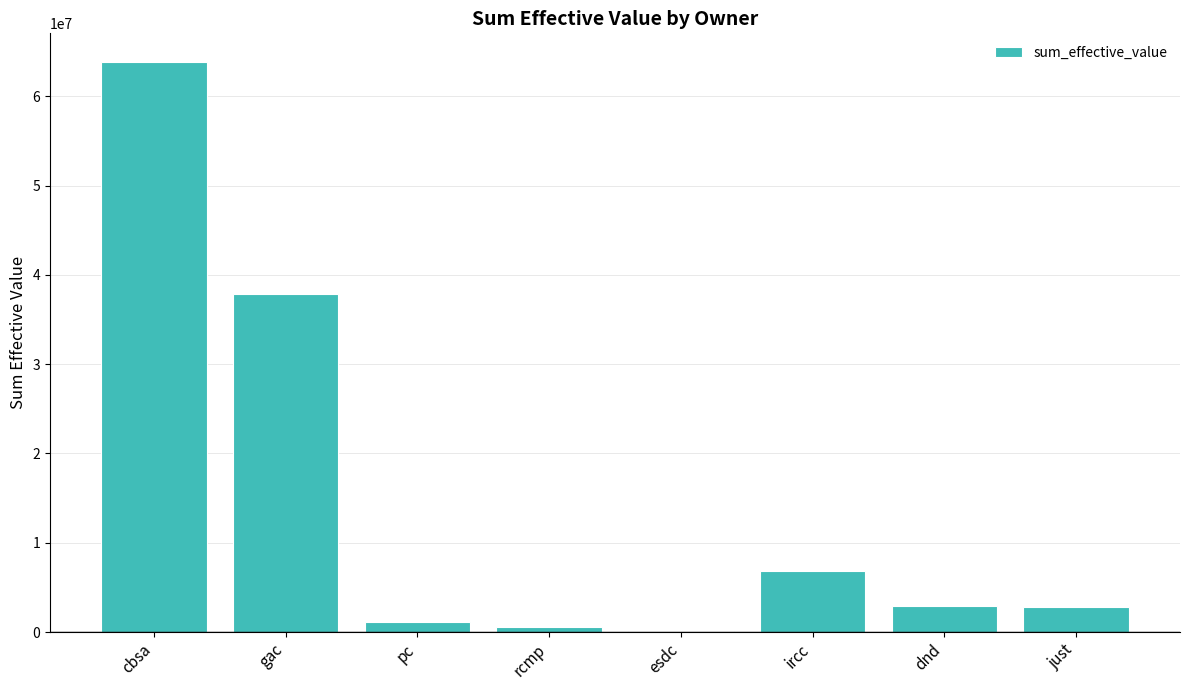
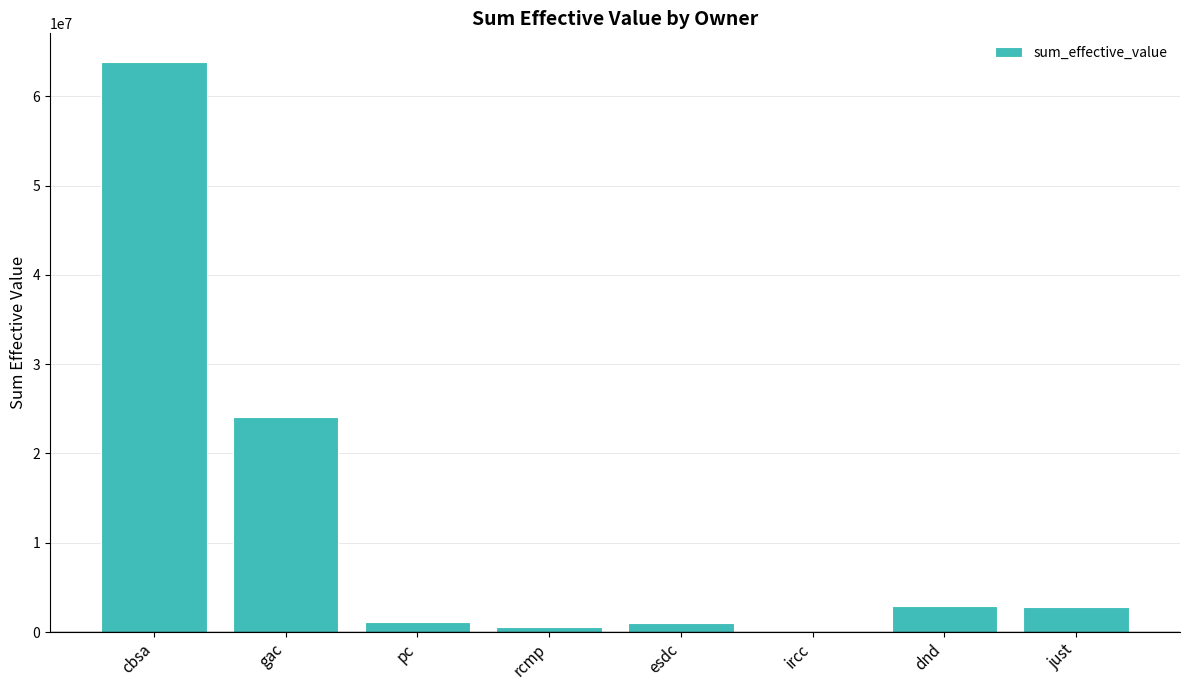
gac: 38000000 -> 24000000
esdc: 0 -> 1000000
ircc: 7000000 -> 0
